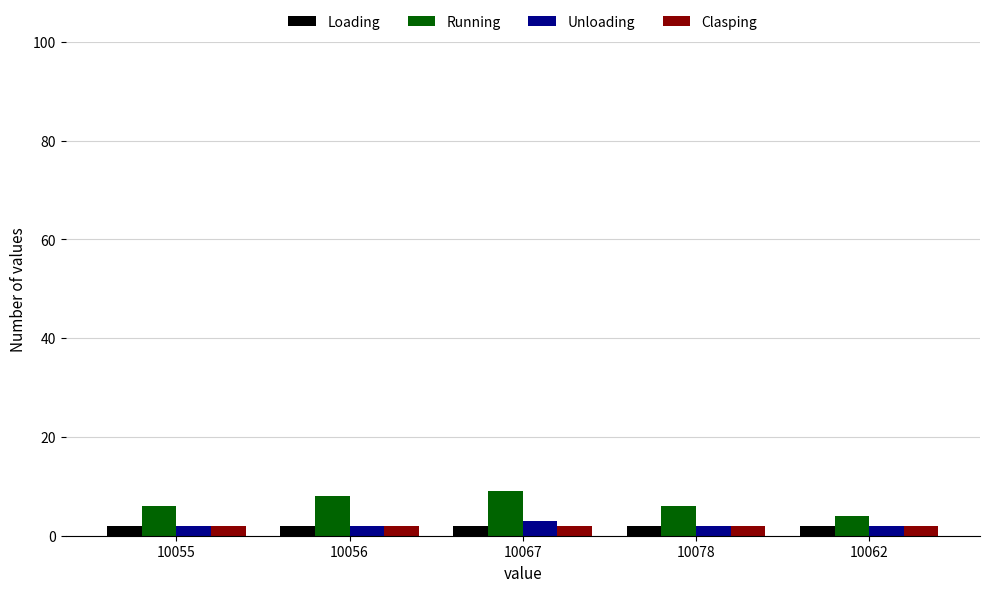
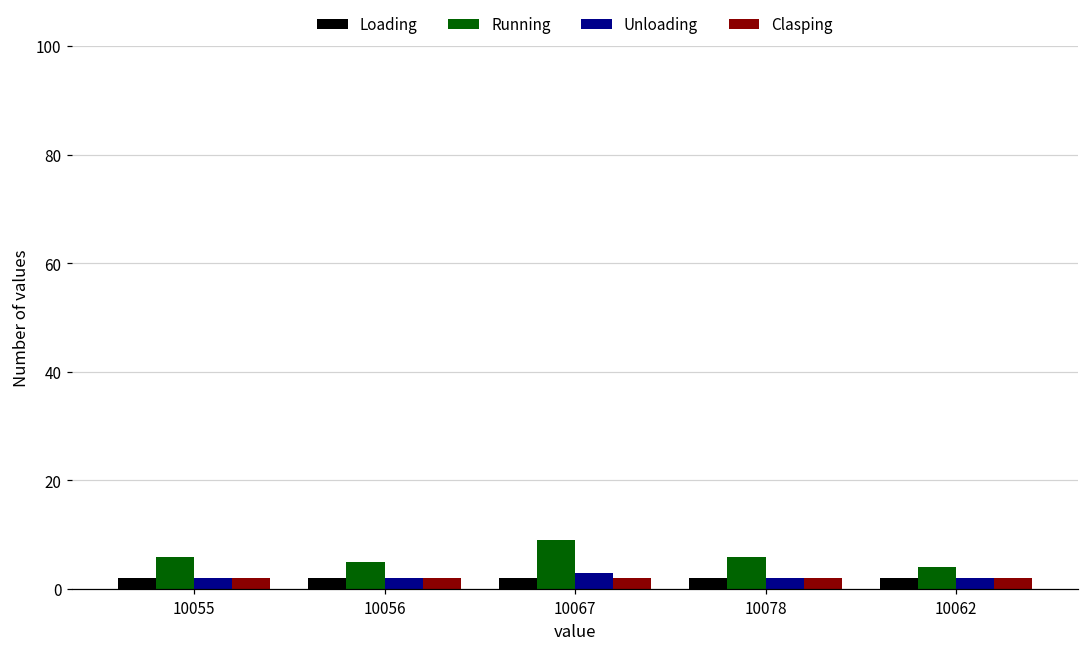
Running, 10056: 8 -> 5
